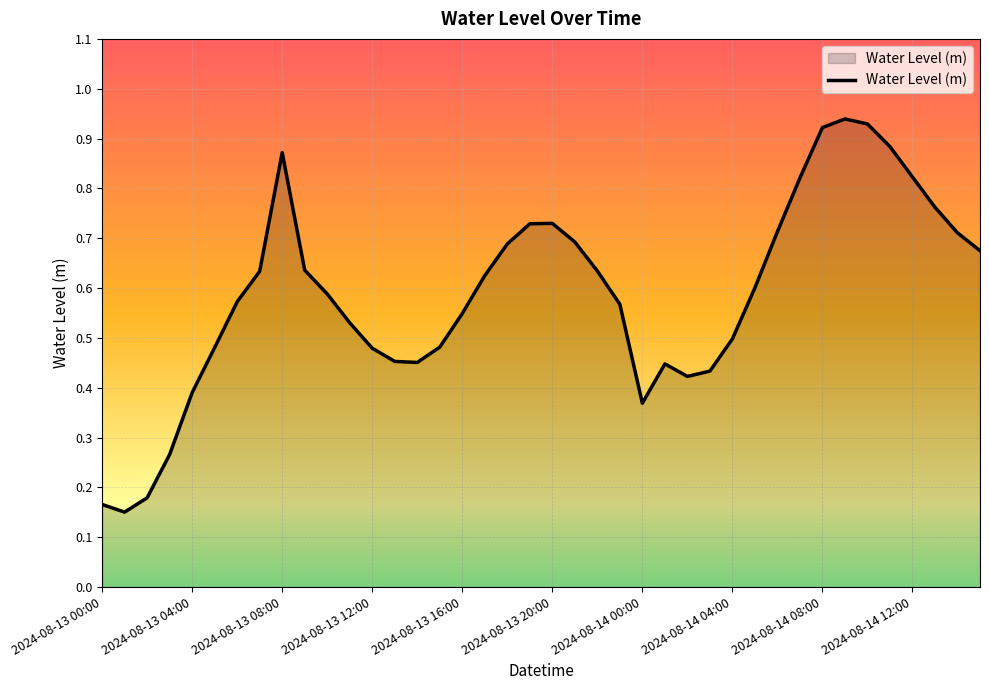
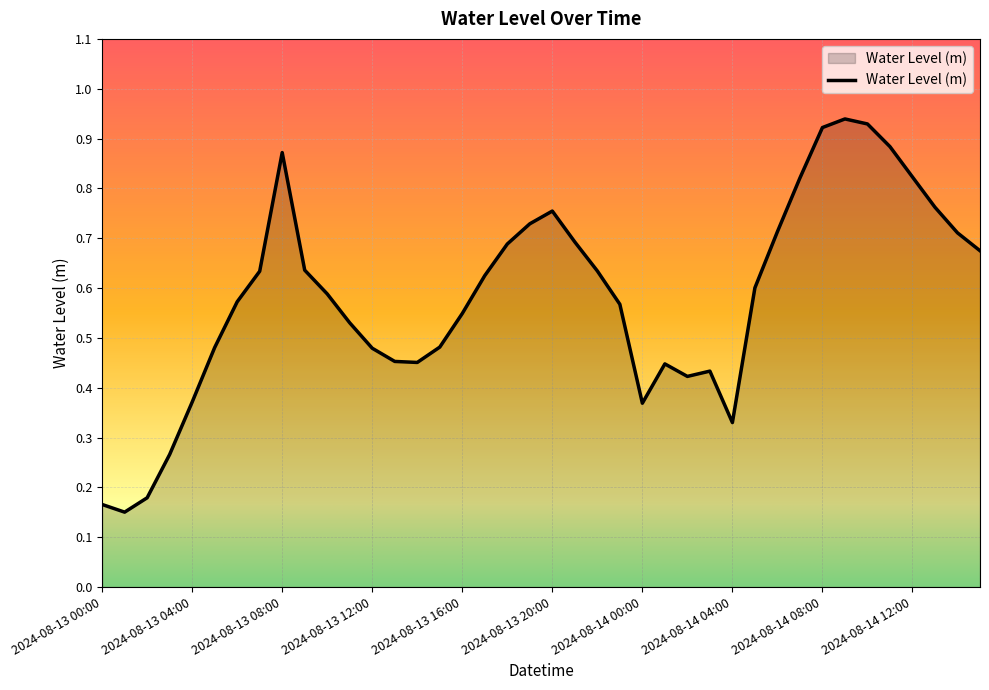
2024-08-13 04:00: 0.39 -> 0.37
2024-08-13 20:00: 0.73 -> 0.75
2024-08-14 04:00: 0.50 -> 0.33
